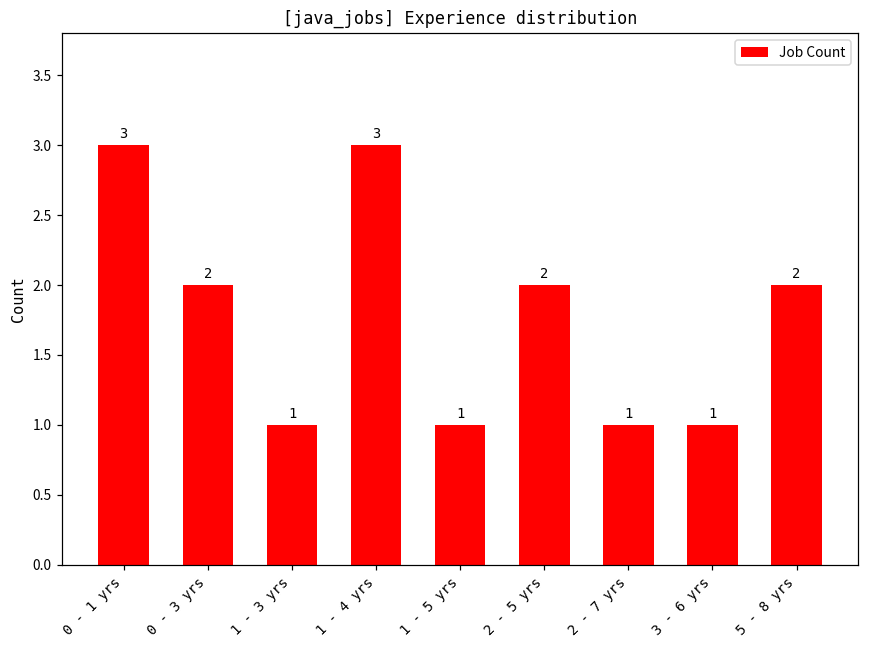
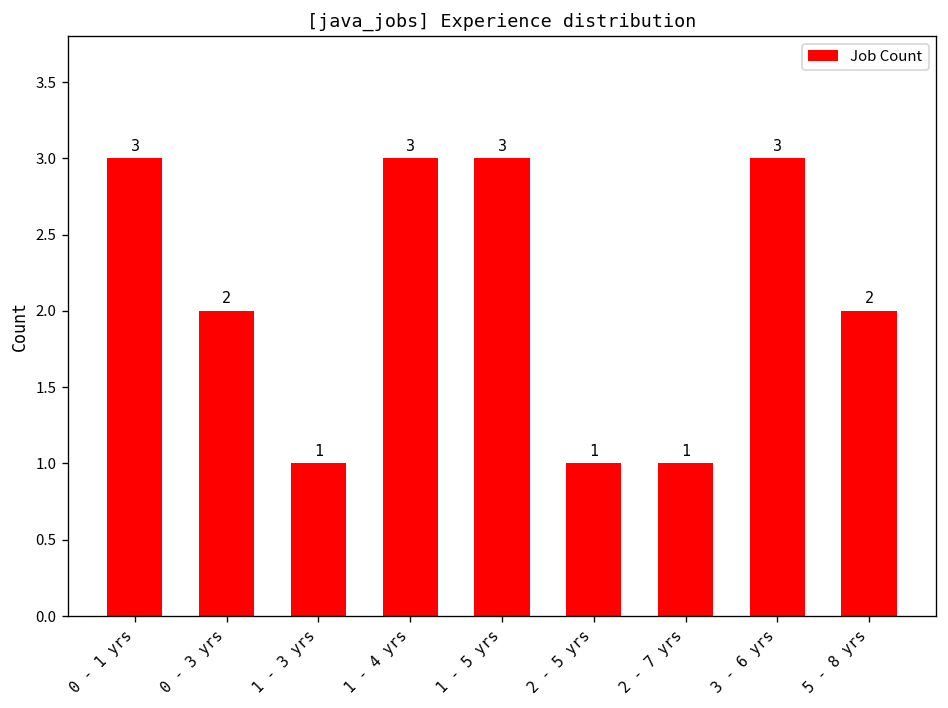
1 - 5 yrs: 1 -> 3
2 - 5 yrs: 2 -> 1
3 - 6 yrs: 1 -> 3
